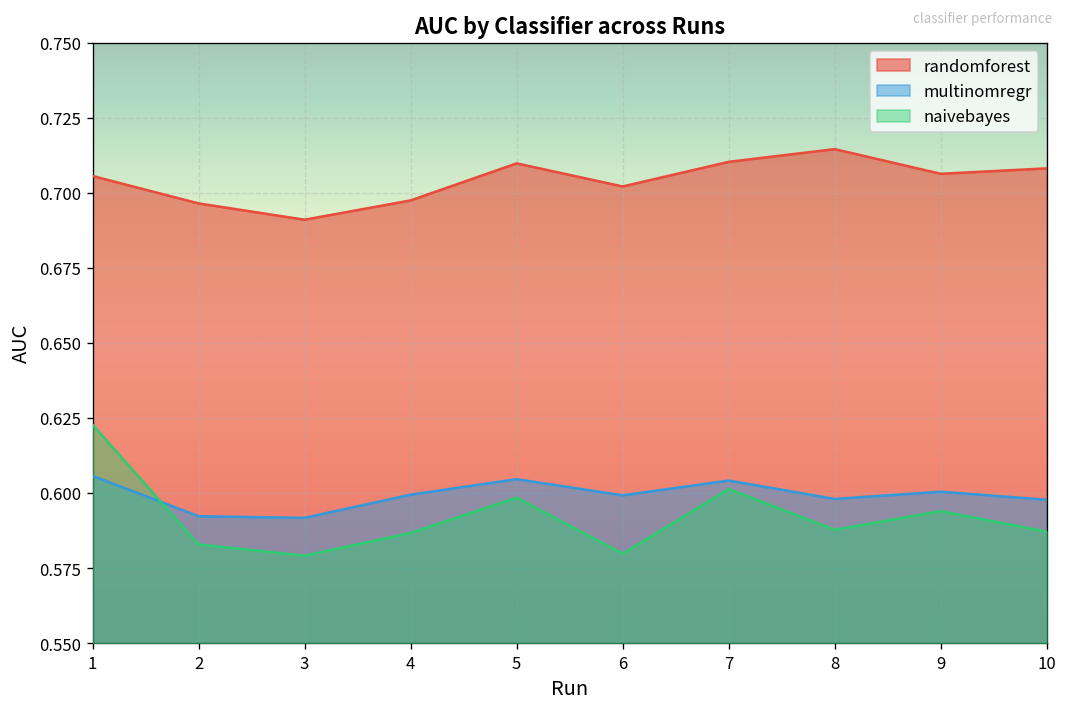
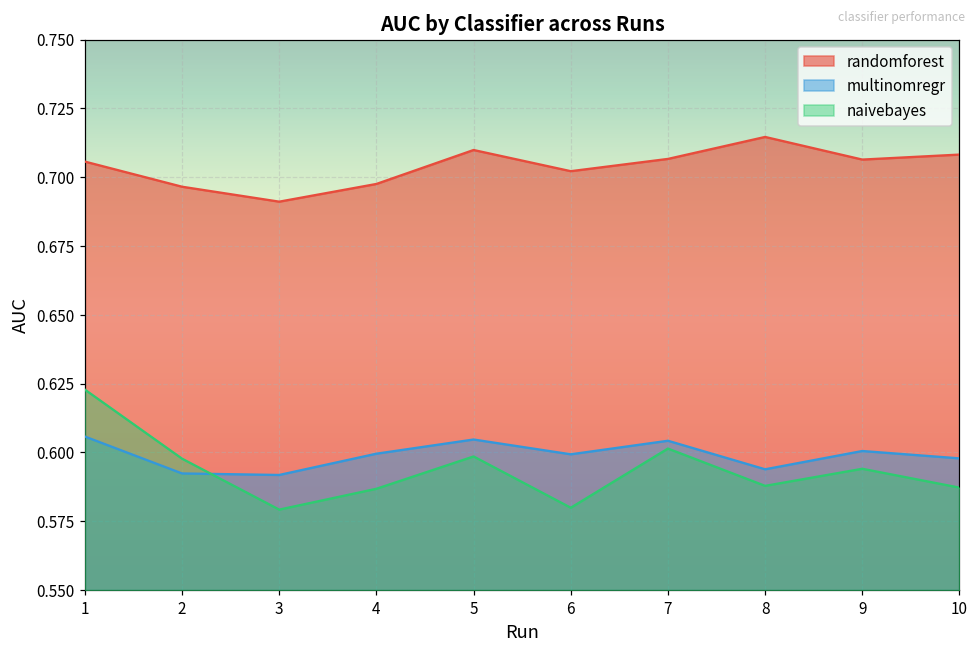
naivebayes, 2: 0.583 -> 0.598
randomforest, 7: 0.710 -> 0.707
multinomregr, 8: 0.598 -> 0.594
